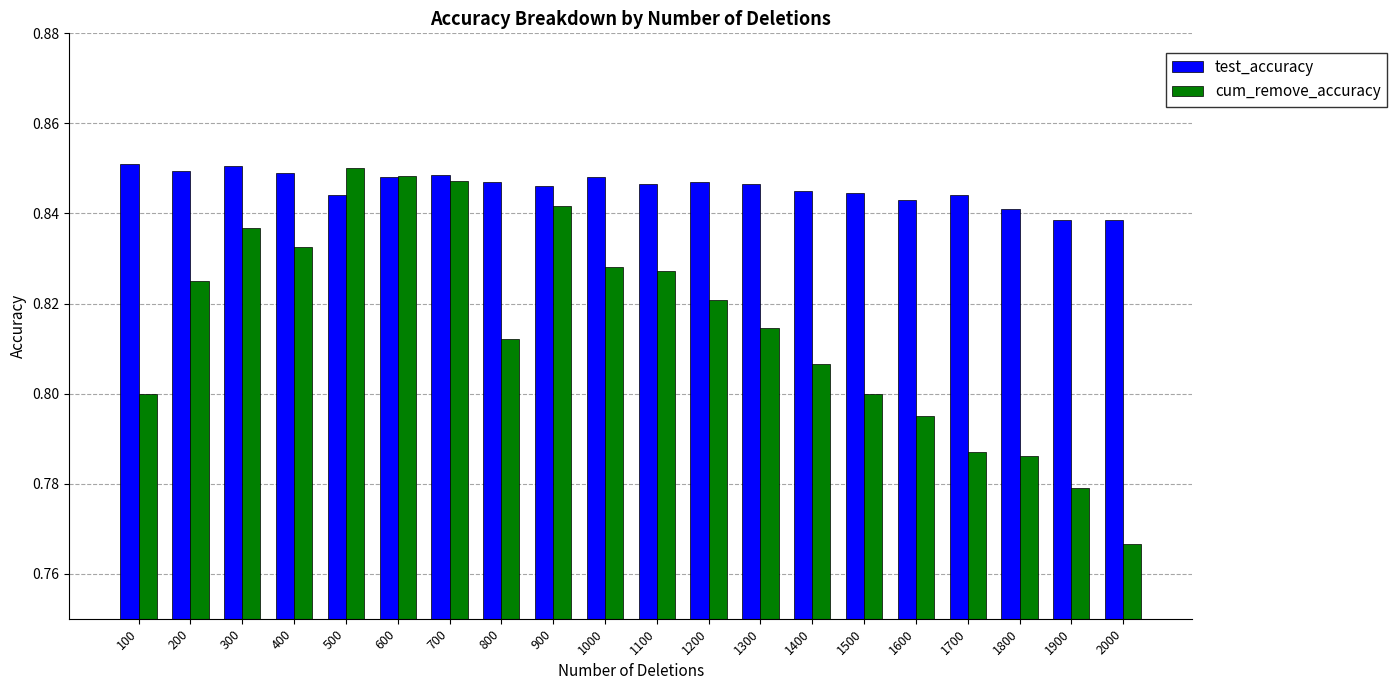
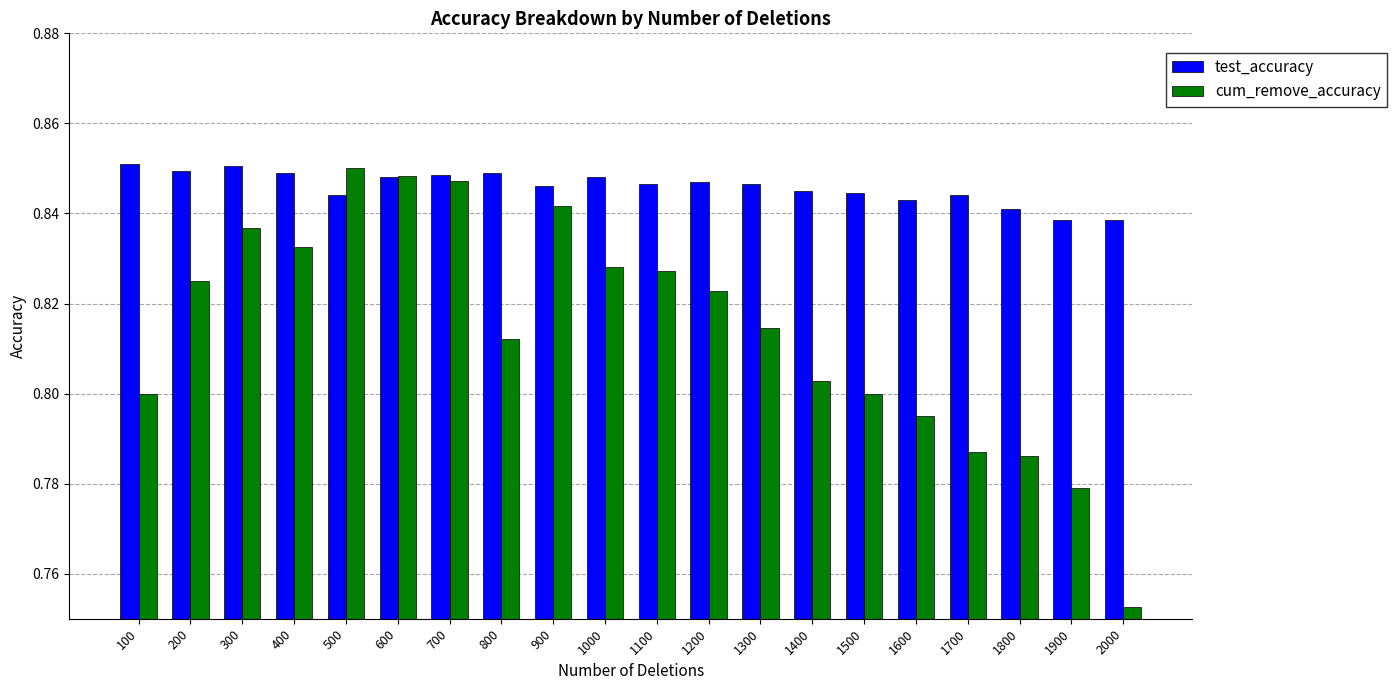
test_accuracy, 800: 0.847 -> 0.849
cum_remove_accuracy, 1200: 0.821 -> 0.823
cum_remove_accuracy, 1400: 0.807 -> 0.803
cum_remove_accuracy, 2000: 0.767 -> 0.753
